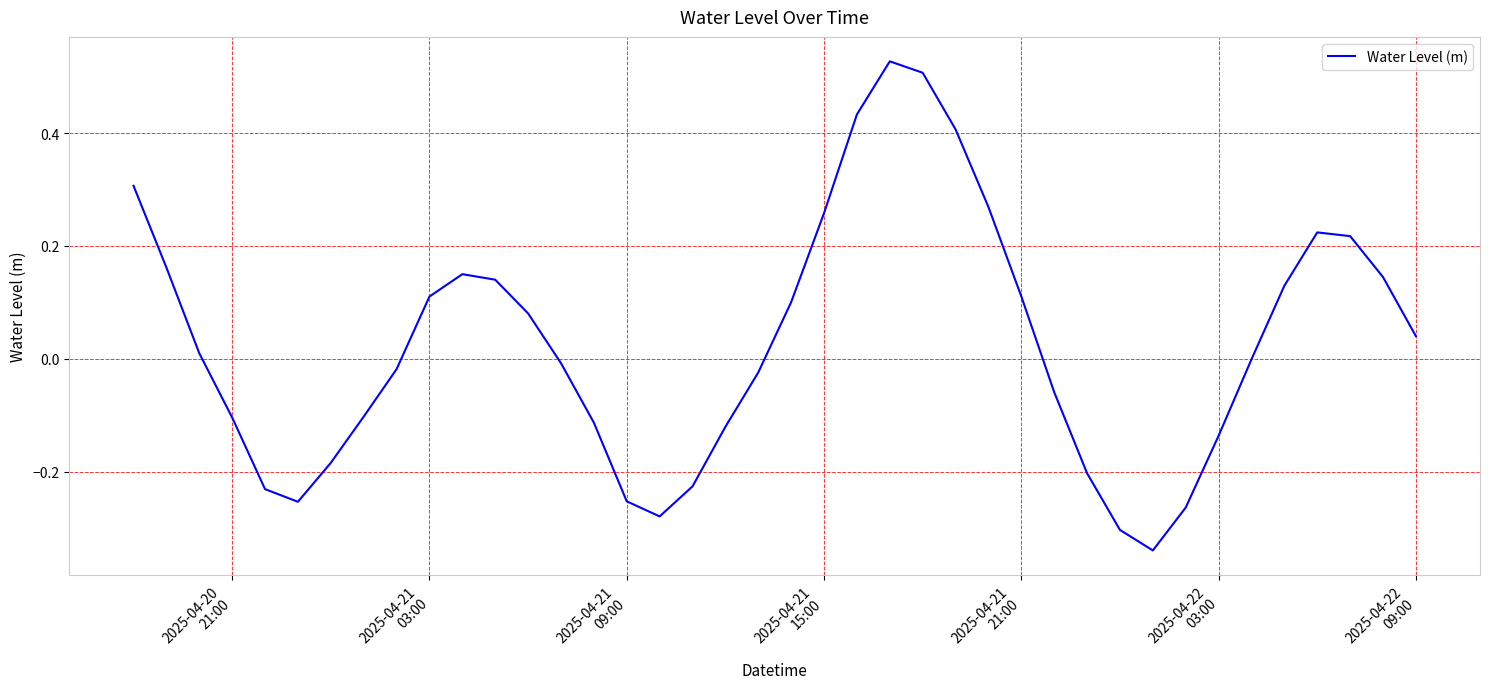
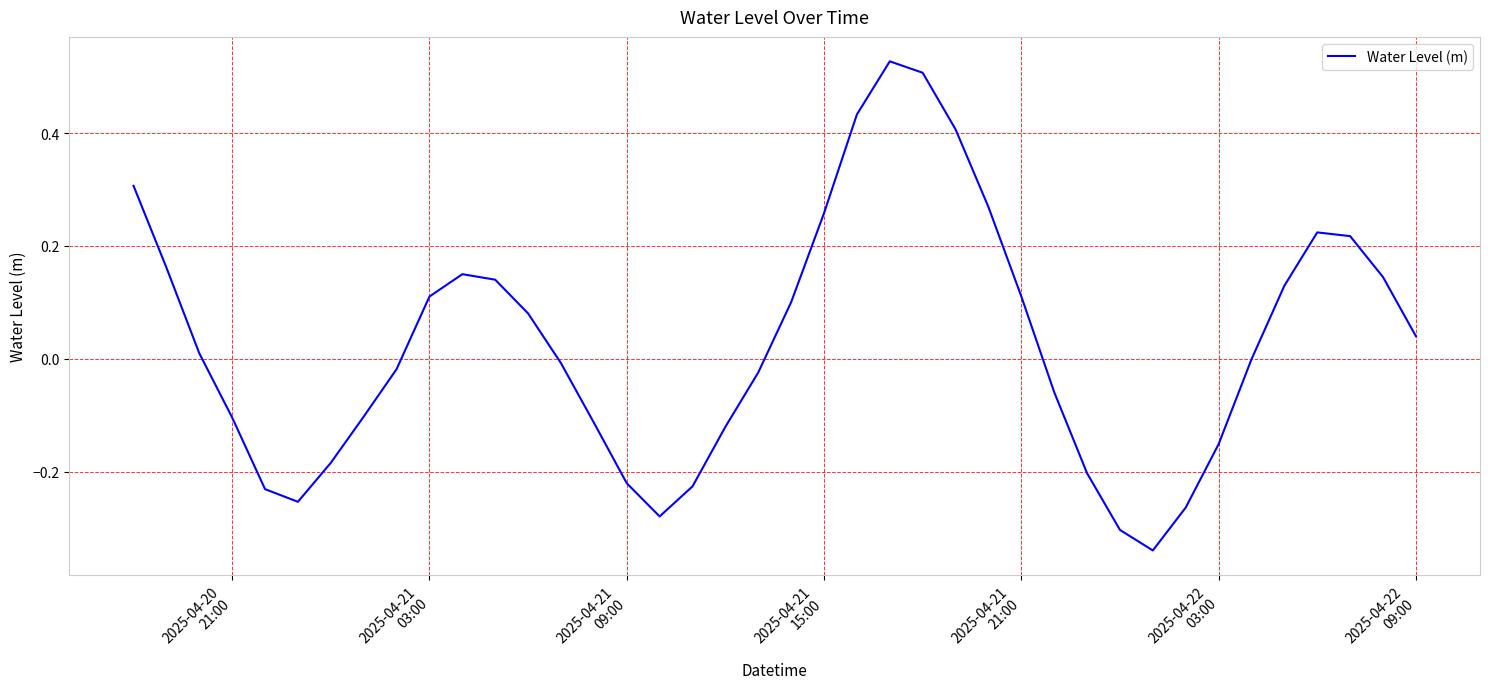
2025-04-21 09:00: -0.25 -> -0.22
2025-04-22 03:00: -0.14 -> -0.15
